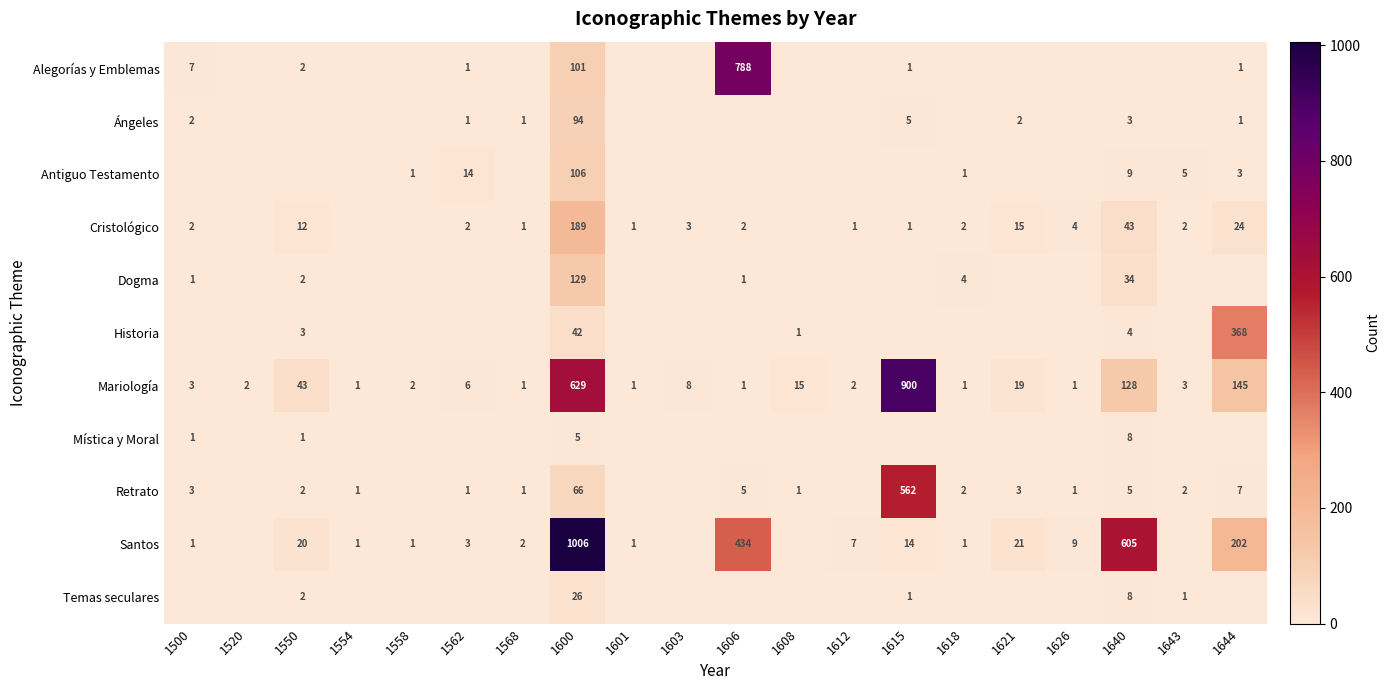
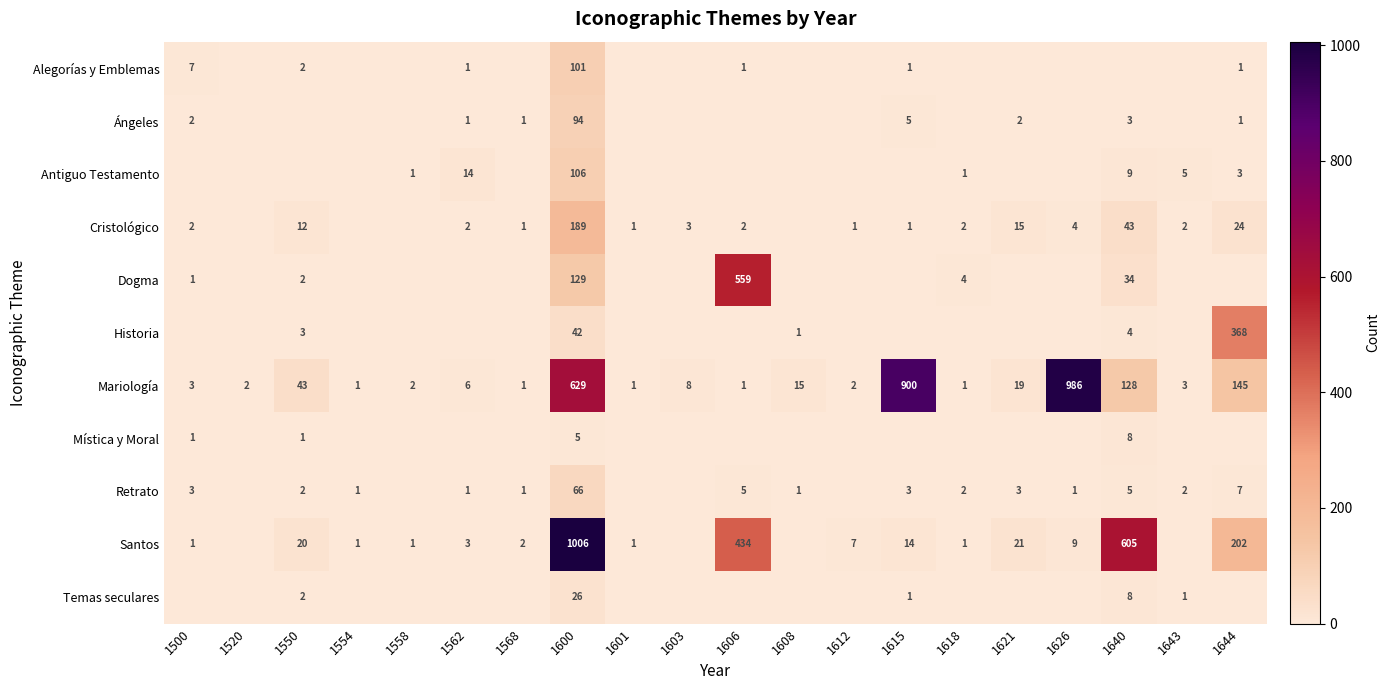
Alegorías y Emblemas, 1606: 788 -> 1
Dogma, 1606: 1 -> 559
Mariología, 1626: 1 -> 986
Retrato, 1615: 562 -> 3
